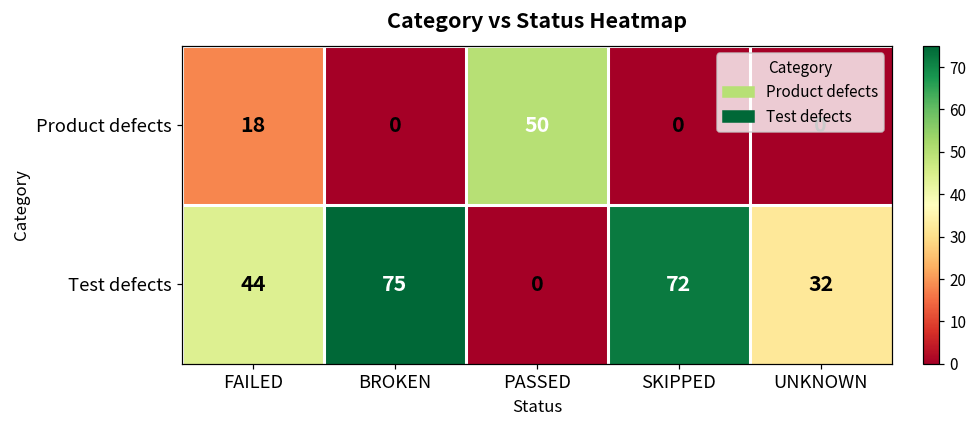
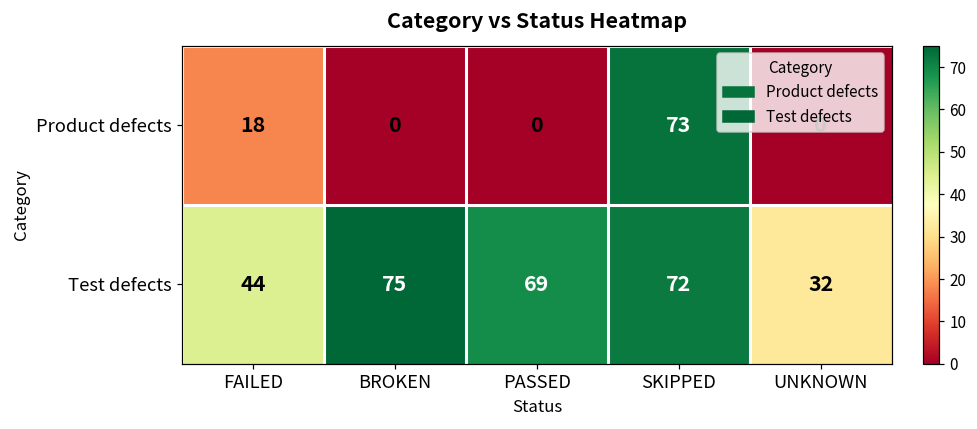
Product defects, PASSED: 50 -> 0
Product defects, SKIPPED: 0 -> 73
Test defects, PASSED: 0 -> 69
